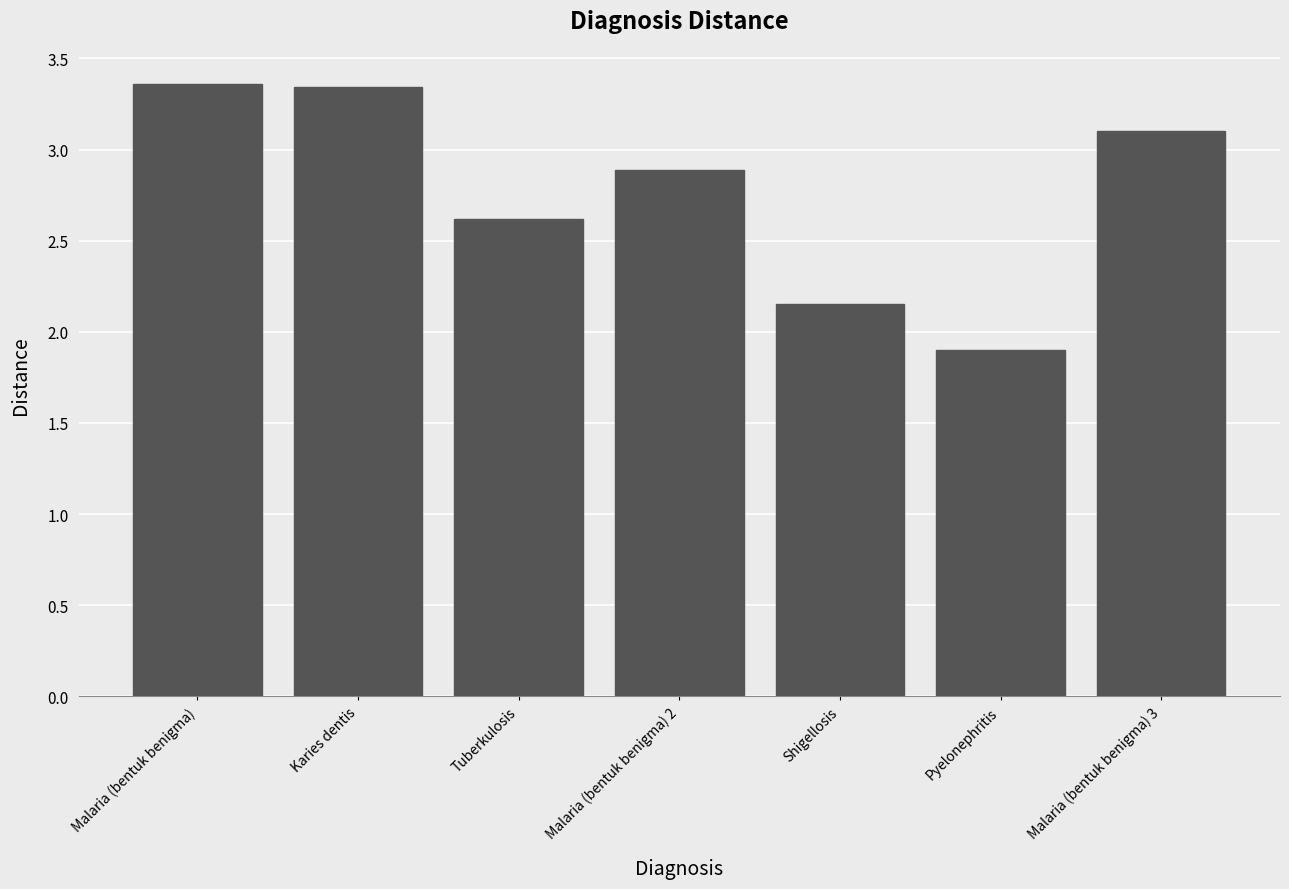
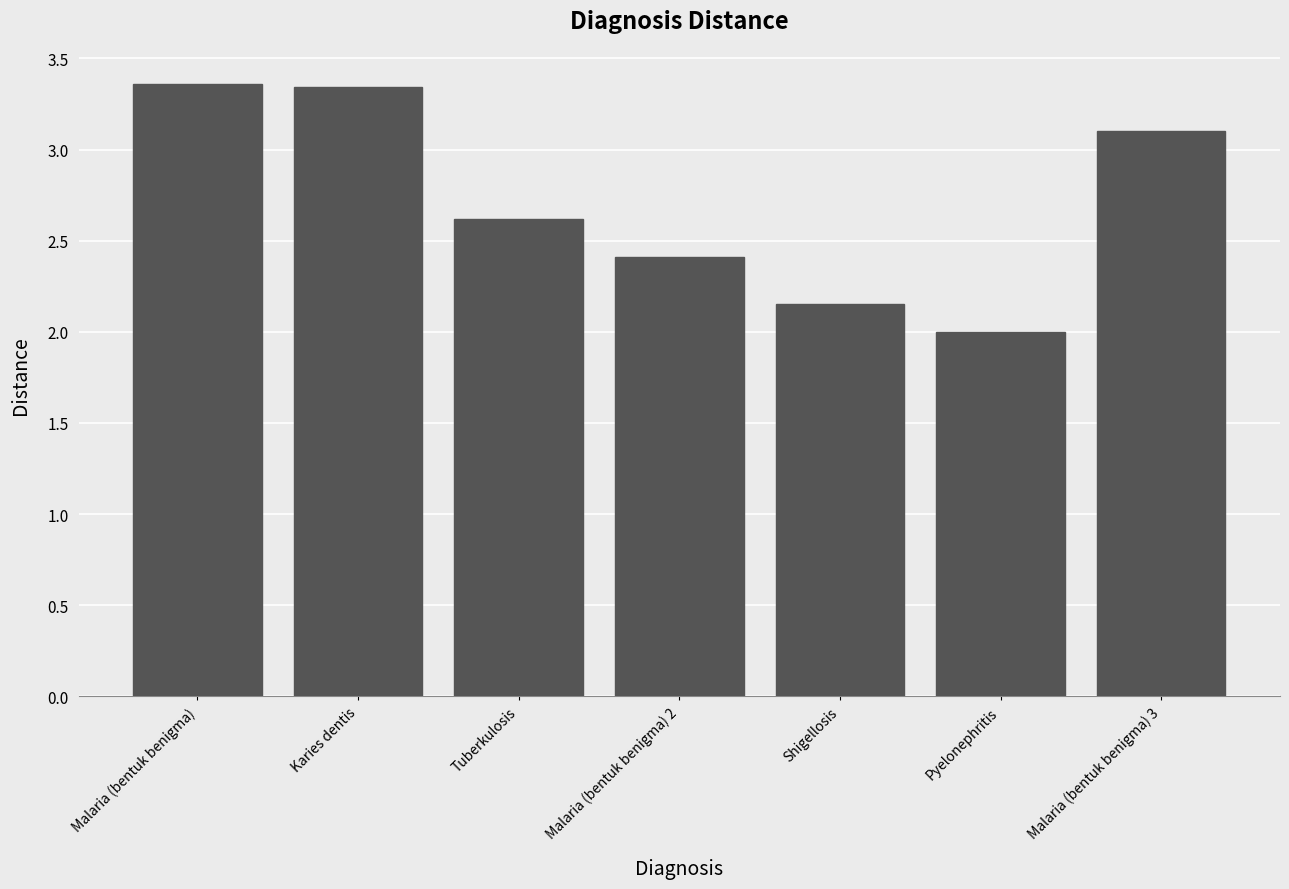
Malaria (bentuk benigma) 2: 2.89 -> 2.41
Pyelonephritis: 1.9 -> 2.0
